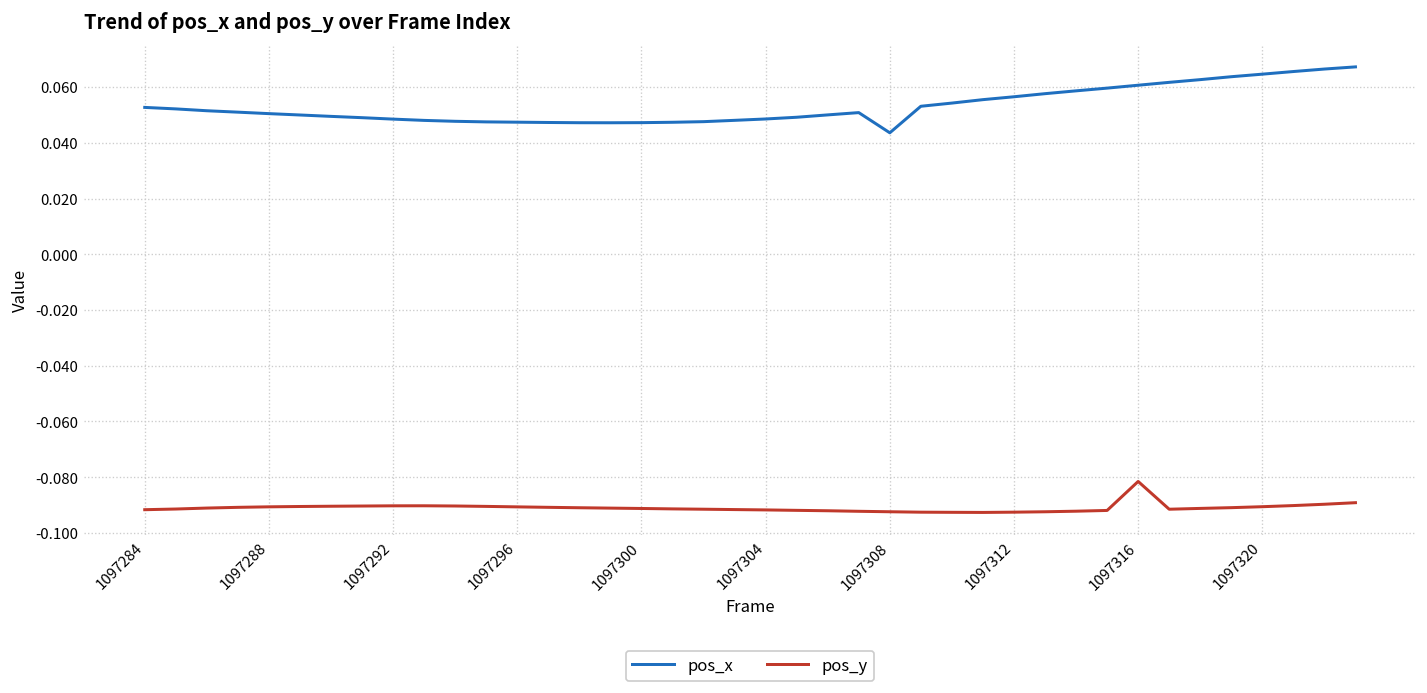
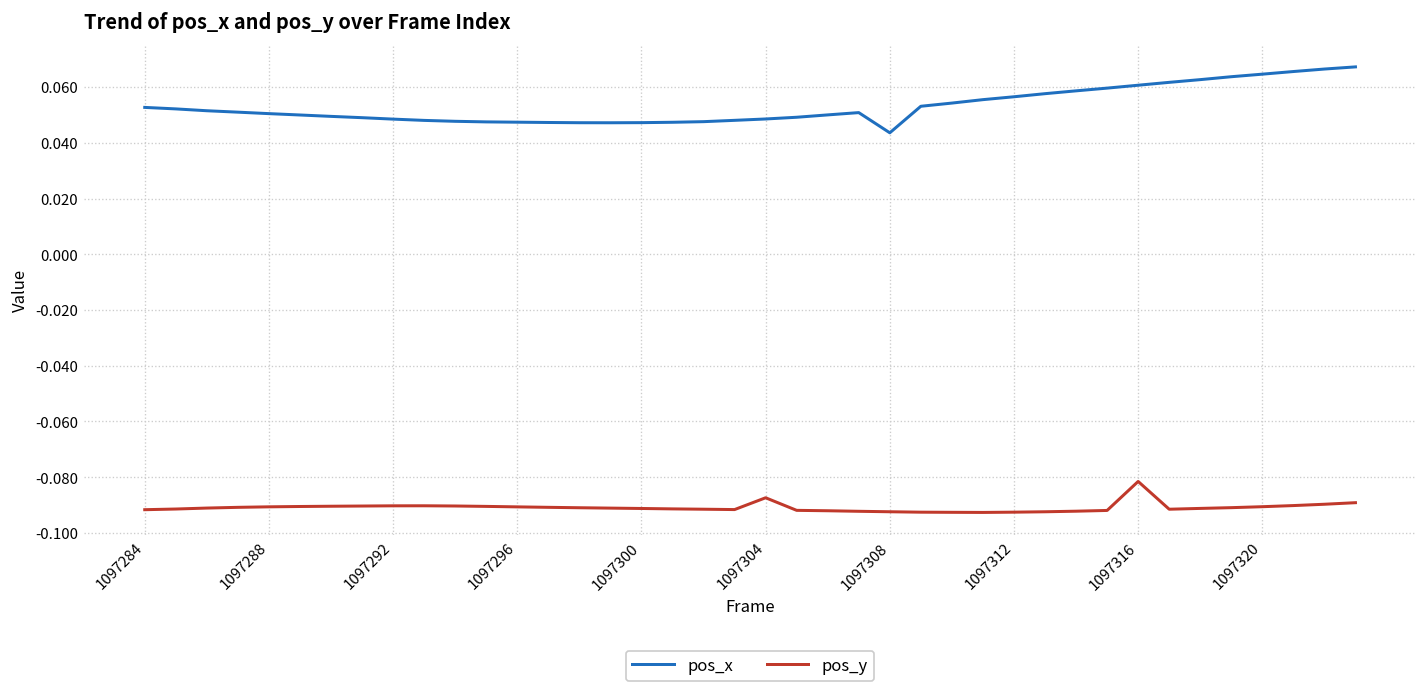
pos_y, 1097304: -0.092 -> -0.087
